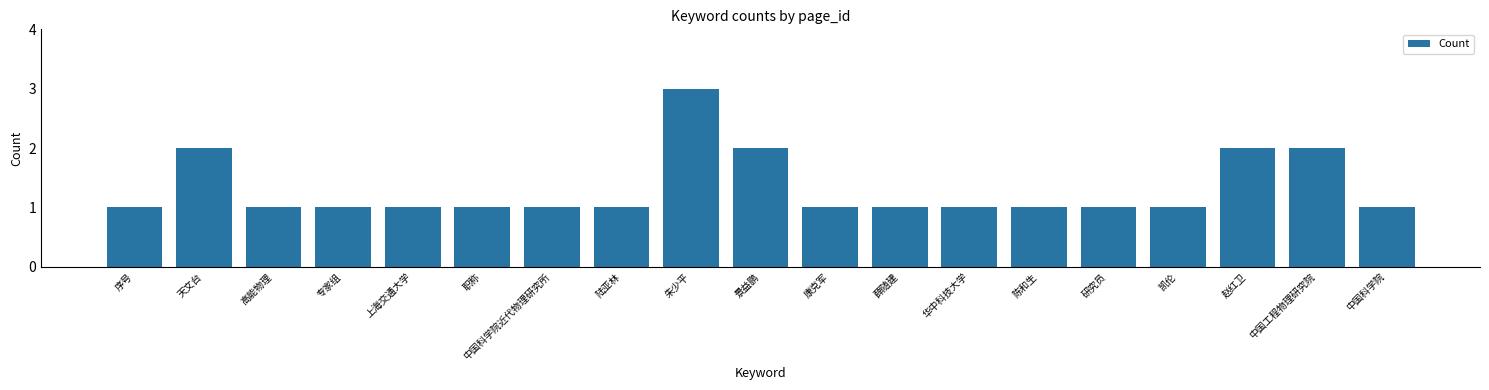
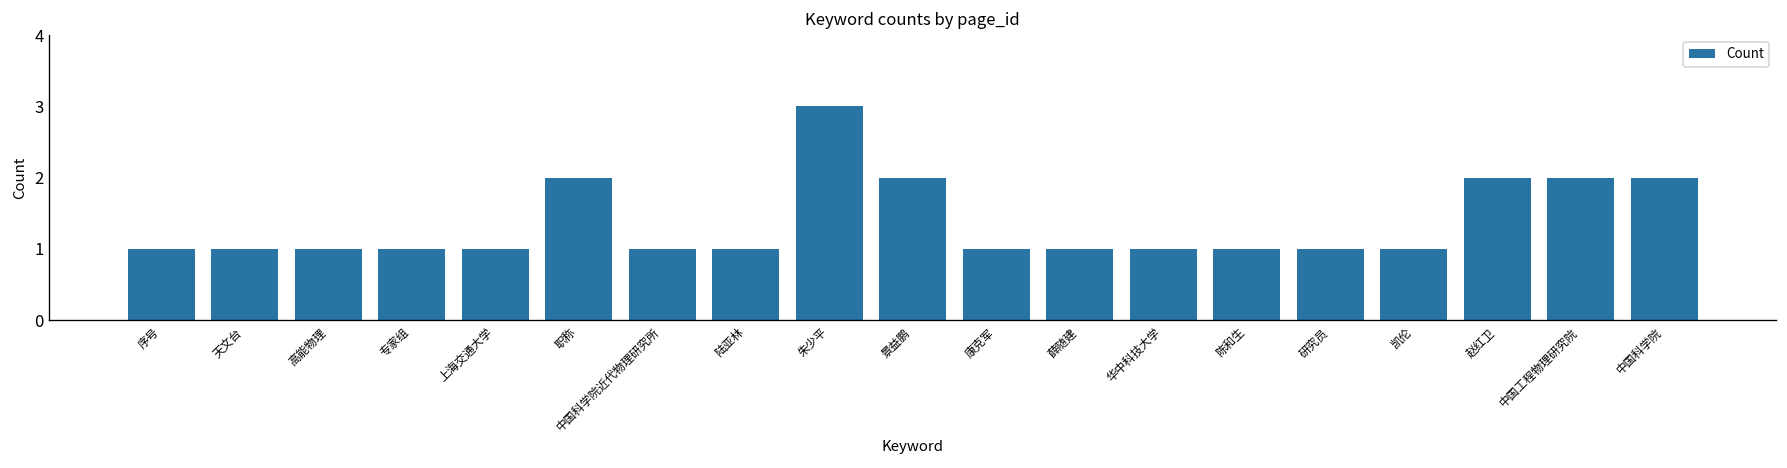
天文台: 2 -> 1
职称: 1 -> 2
中国科学院: 1 -> 2
